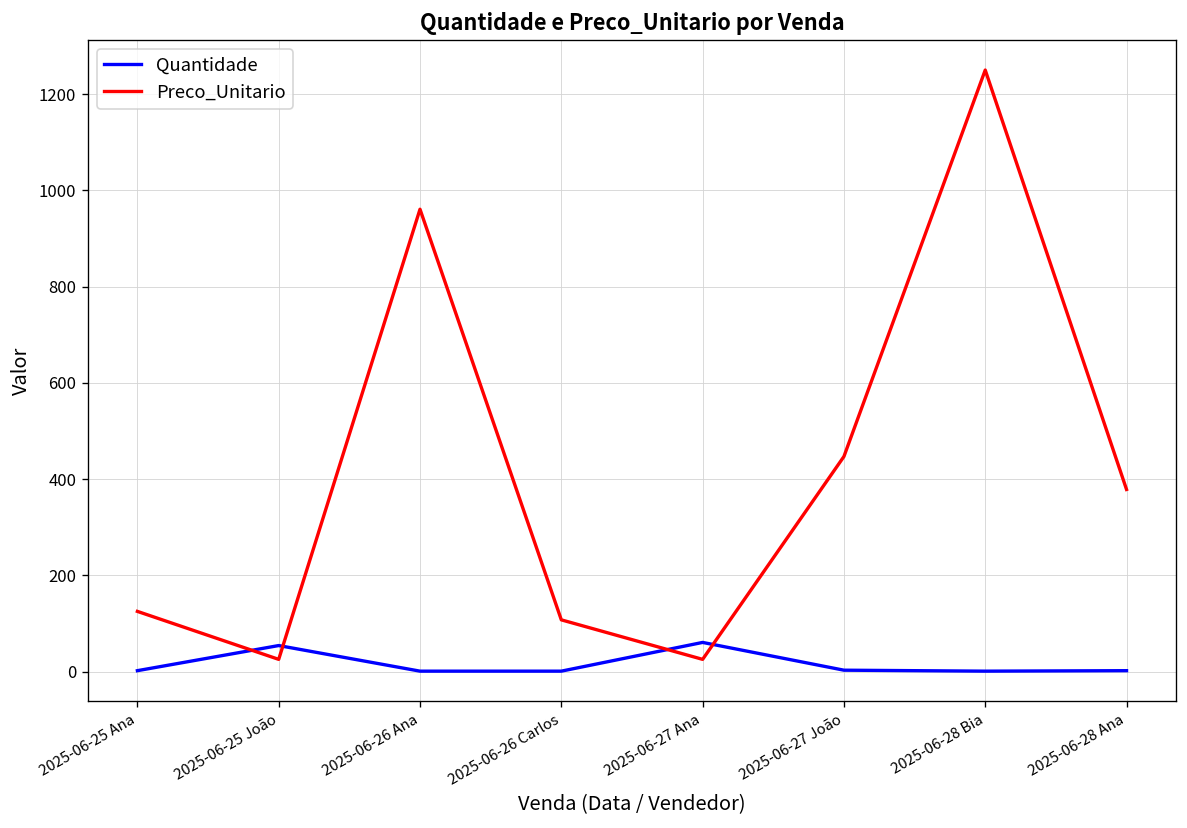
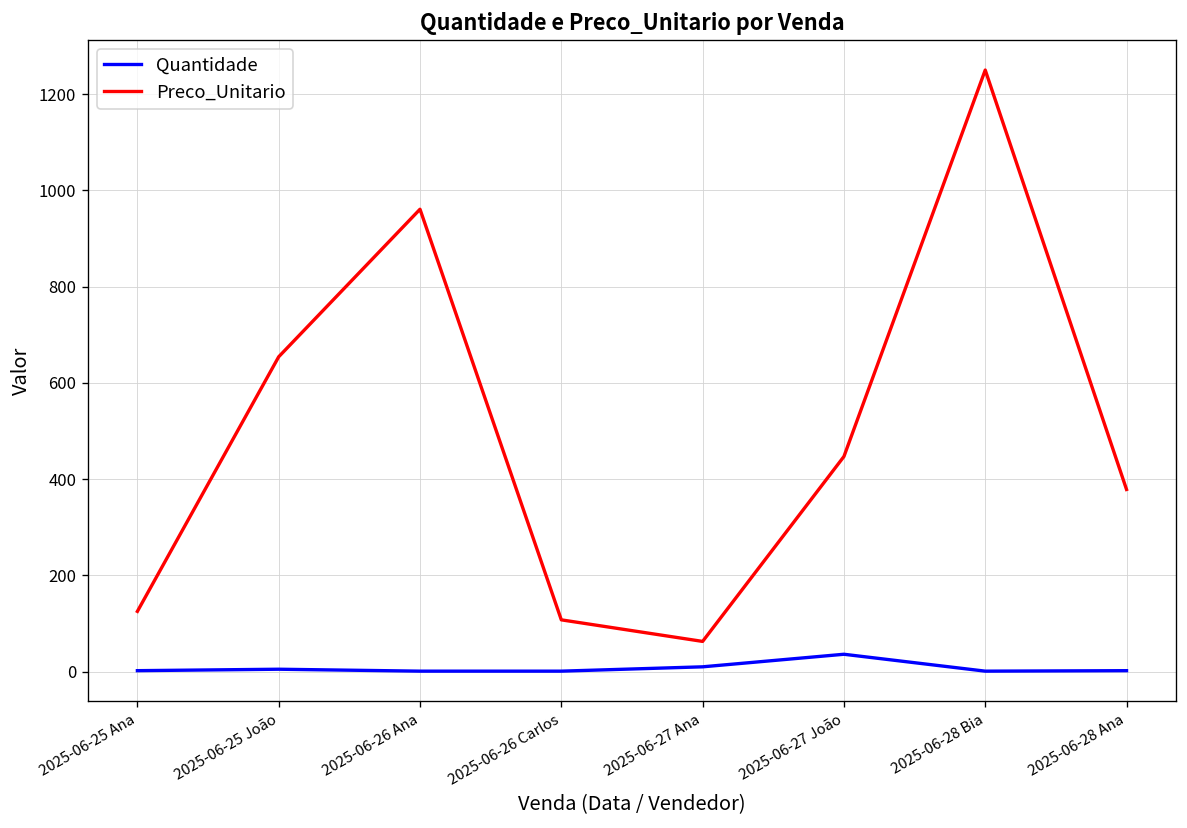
Quantidade, 2025-06-25 João: 50 -> 10
Preco_Unitario, 2025-06-25 João: 30 -> 650
Quantidade, 2025-06-27 Ana: 60 -> 10
Preco_Unitario, 2025-06-27 Ana: 30 -> 60
Quantidade, 2025-06-27 João: 0 -> 40
